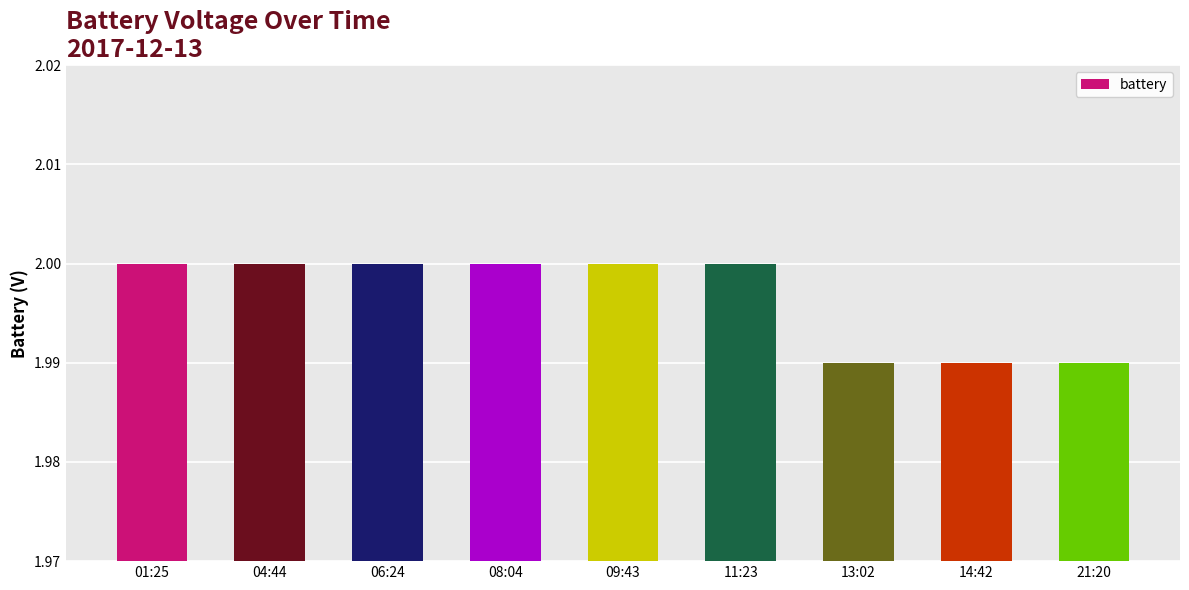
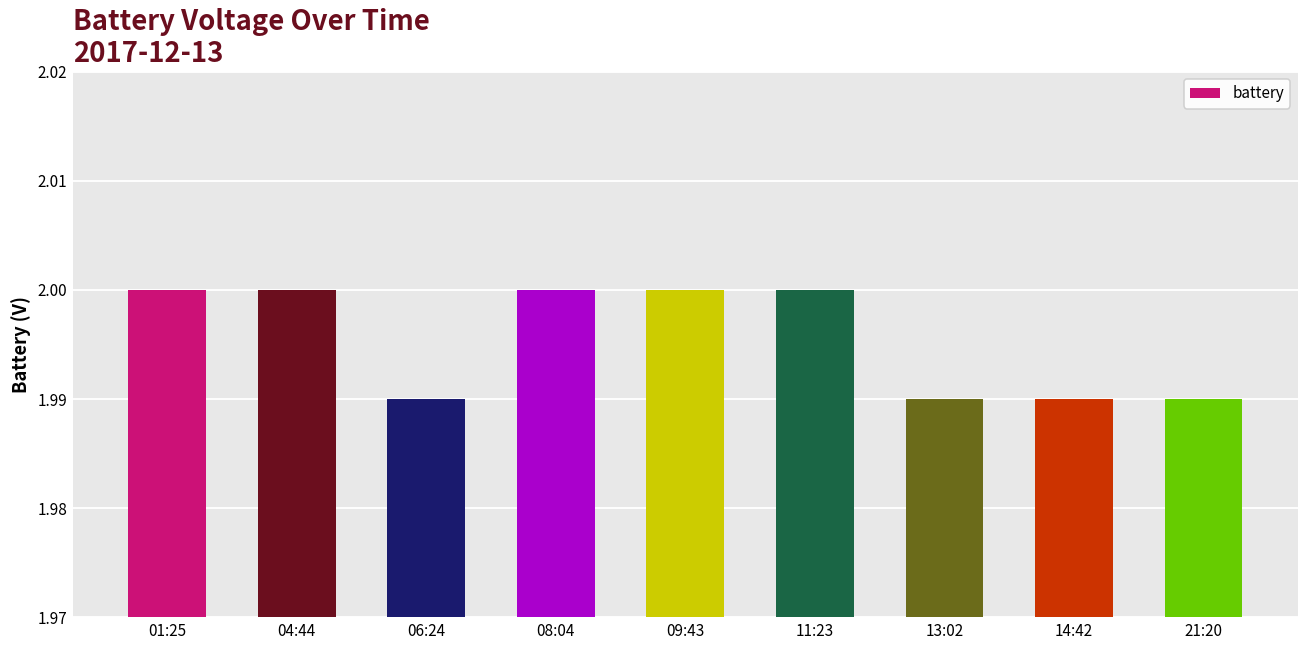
06:24: 2.00 -> 1.99
